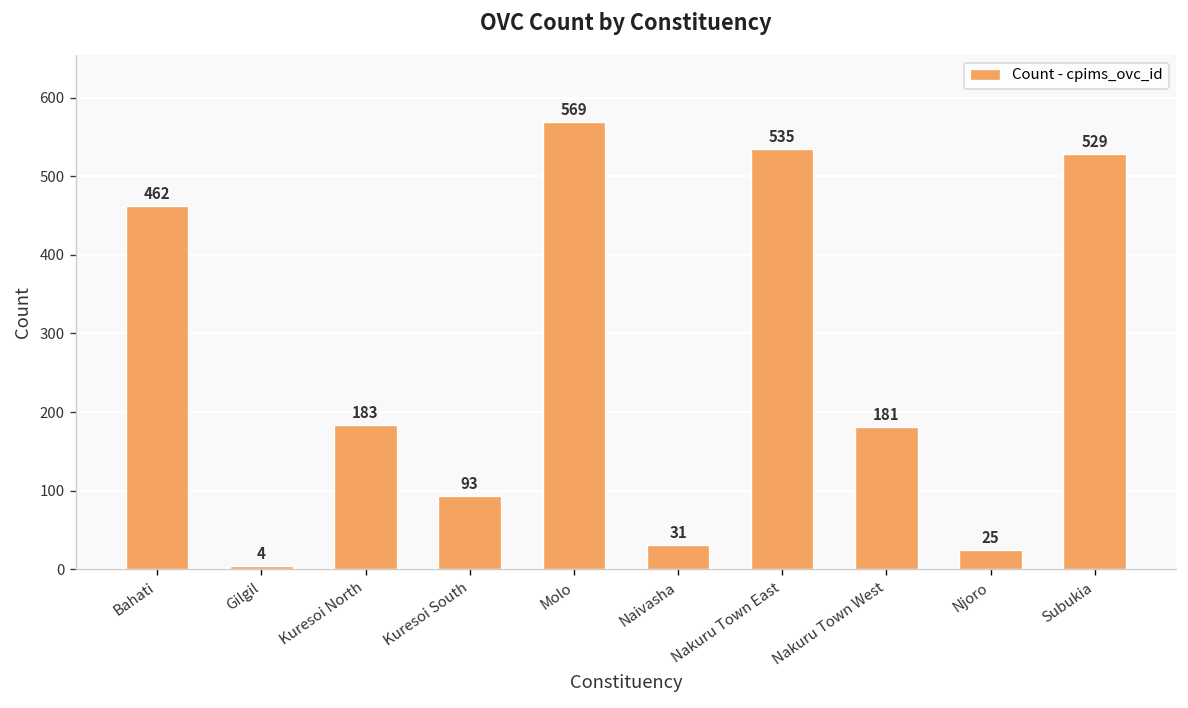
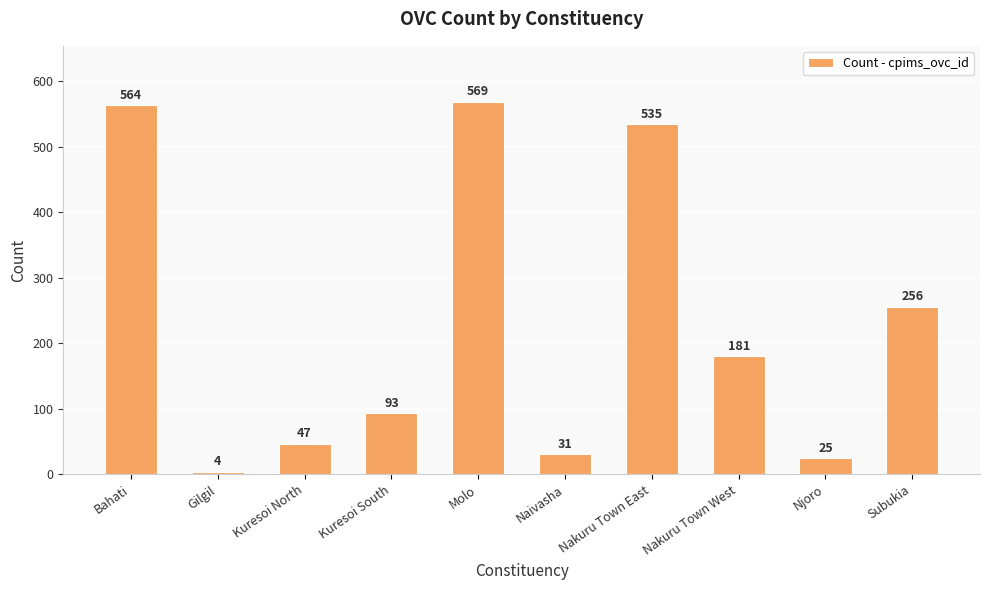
Bahati: 462 -> 564
Kuresoi North: 183 -> 47
Subukia: 529 -> 256
